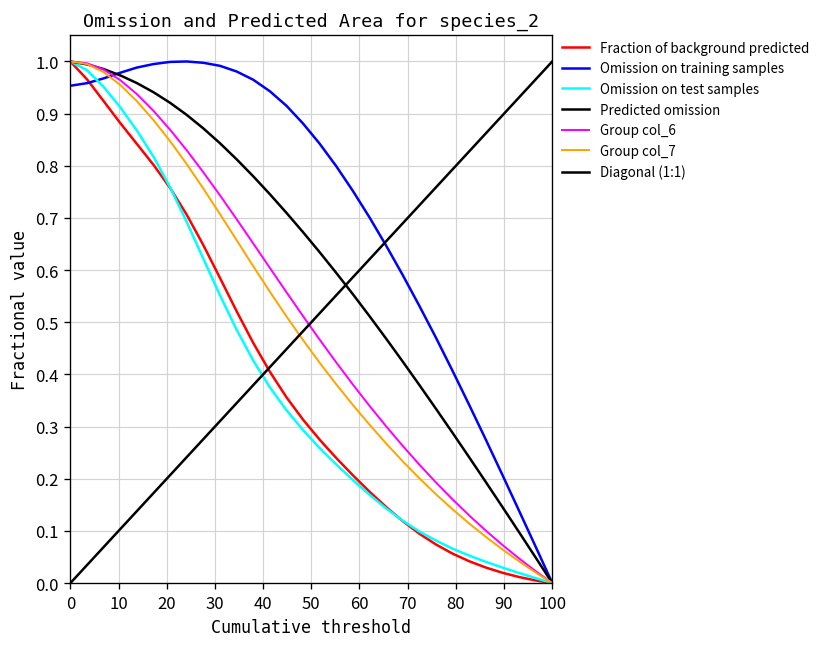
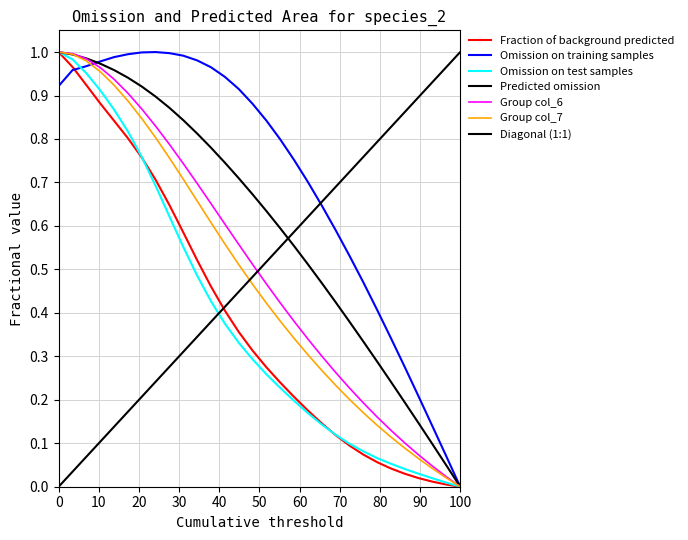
Omission on training samples, 0: 0.95 -> 0.92
